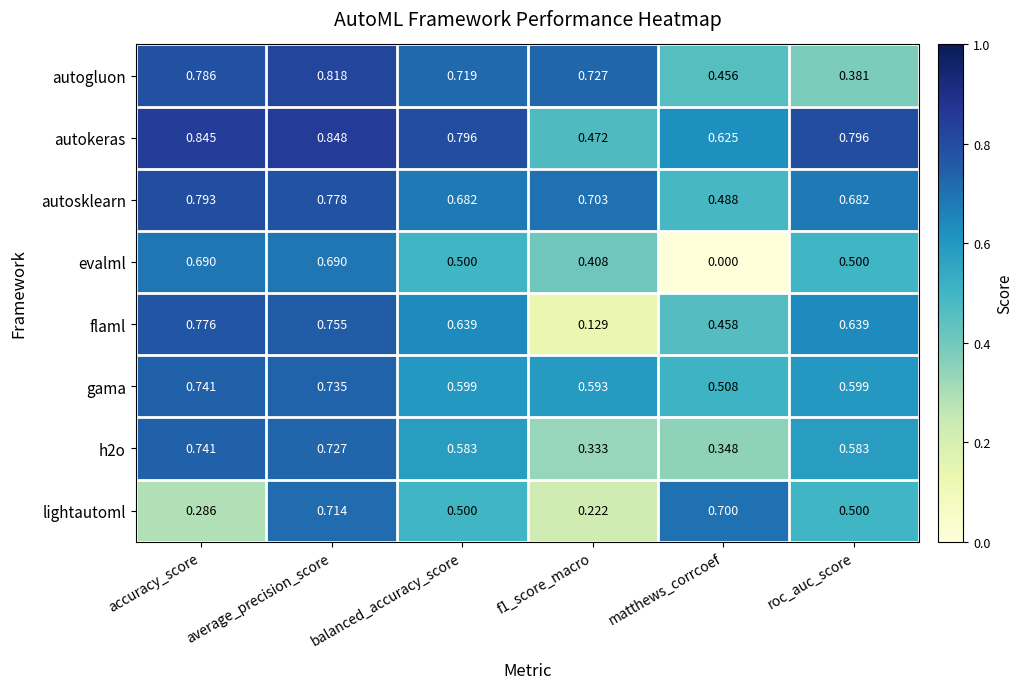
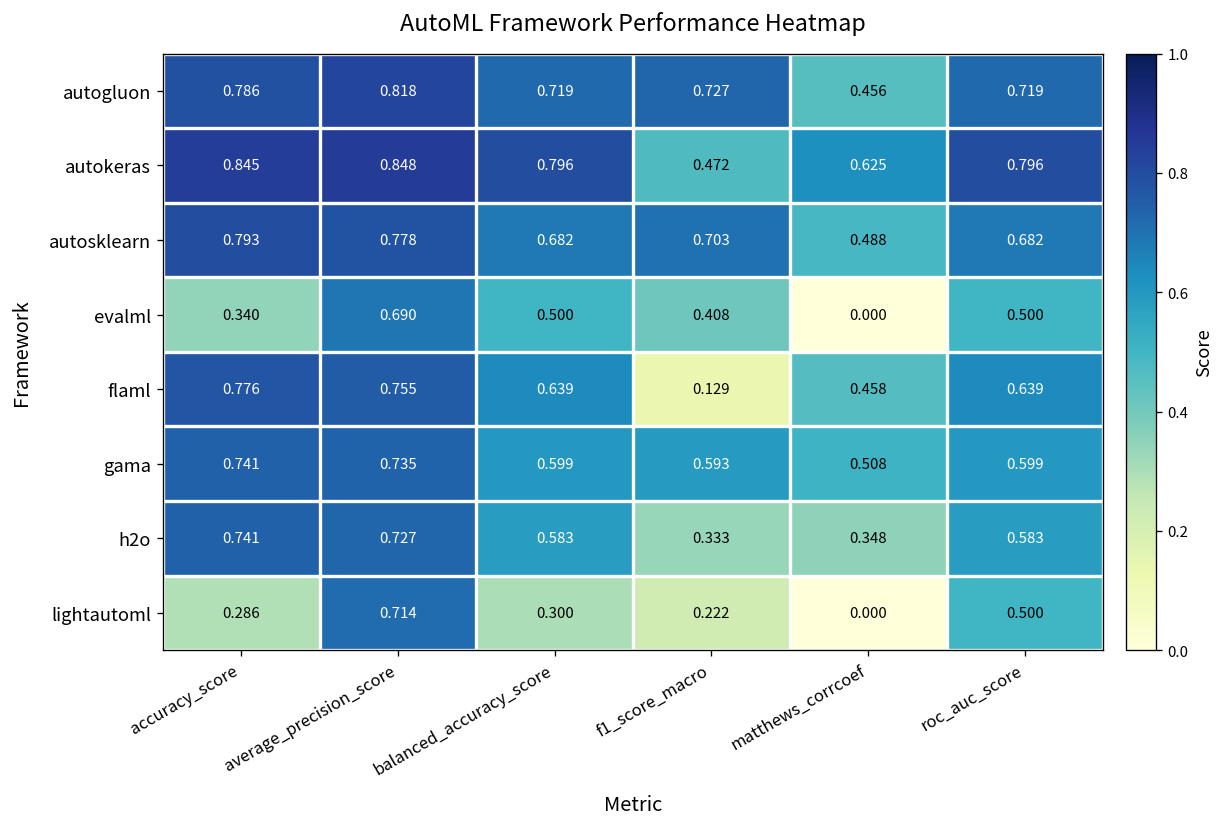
autogluon, roc_auc_score: 0.381 -> 0.719
evalml, accuracy_score: 0.690 -> 0.340
lightautoml, balanced_accuracy_score: 0.500 -> 0.300
lightautoml, matthews_corrcoef: 0.700 -> 0.000
